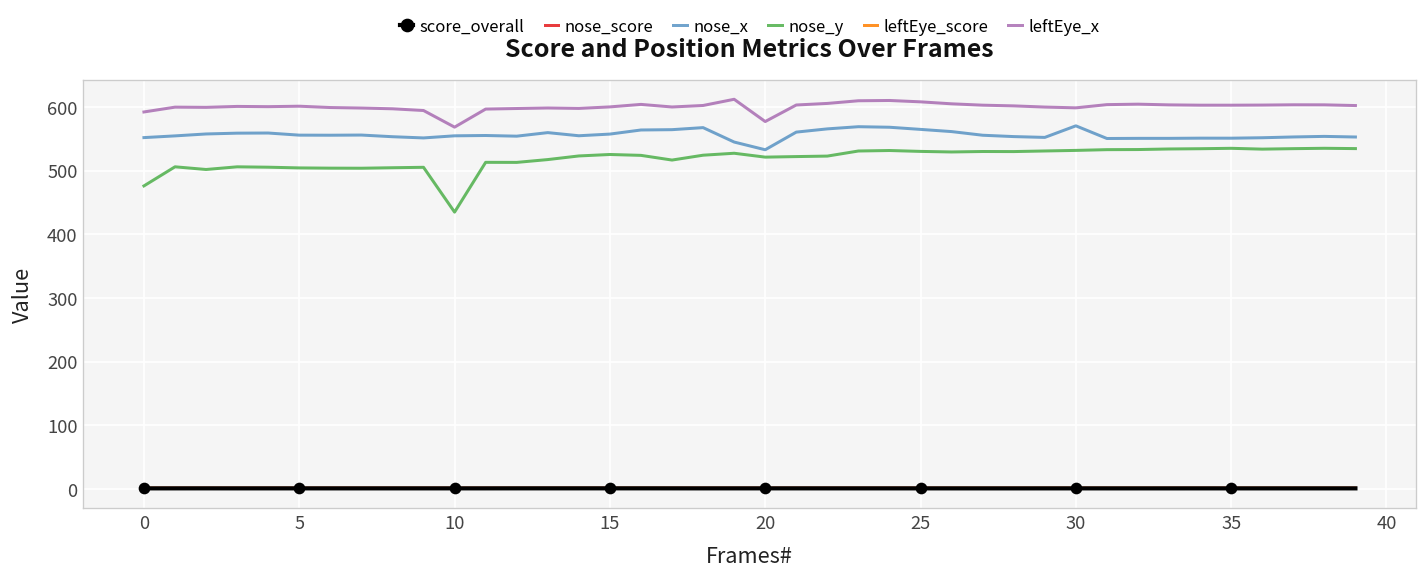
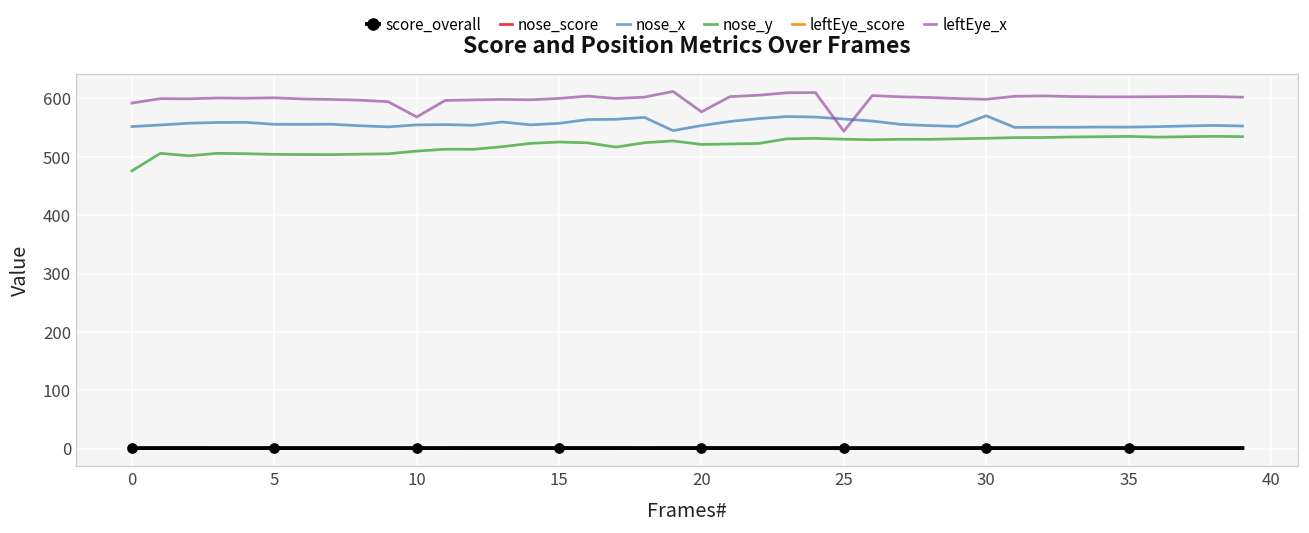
nose_y, 10: 430 -> 510
nose_x, 20: 530 -> 550
leftEye_x, 25: 610 -> 540
